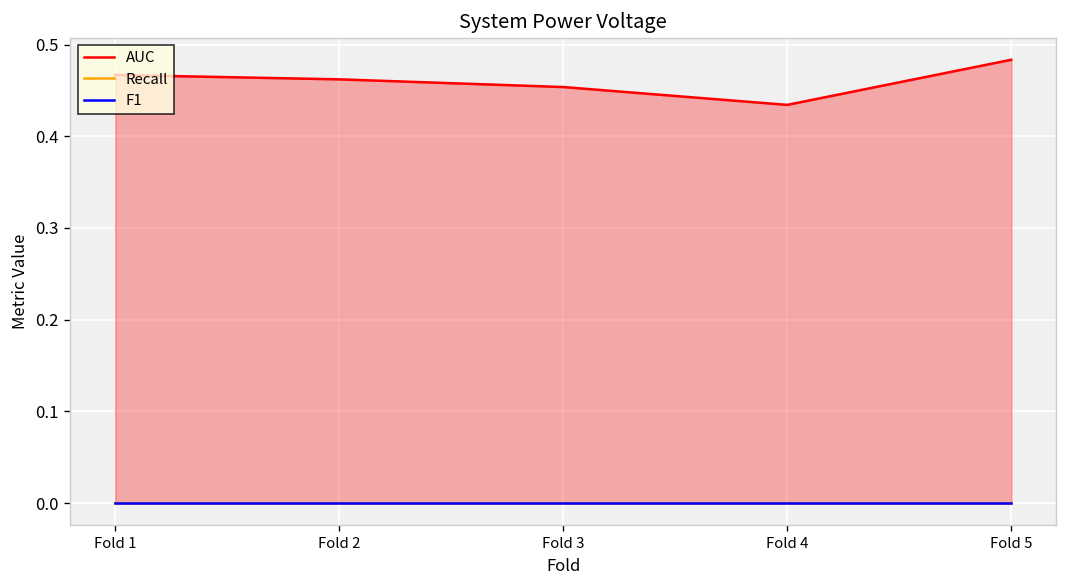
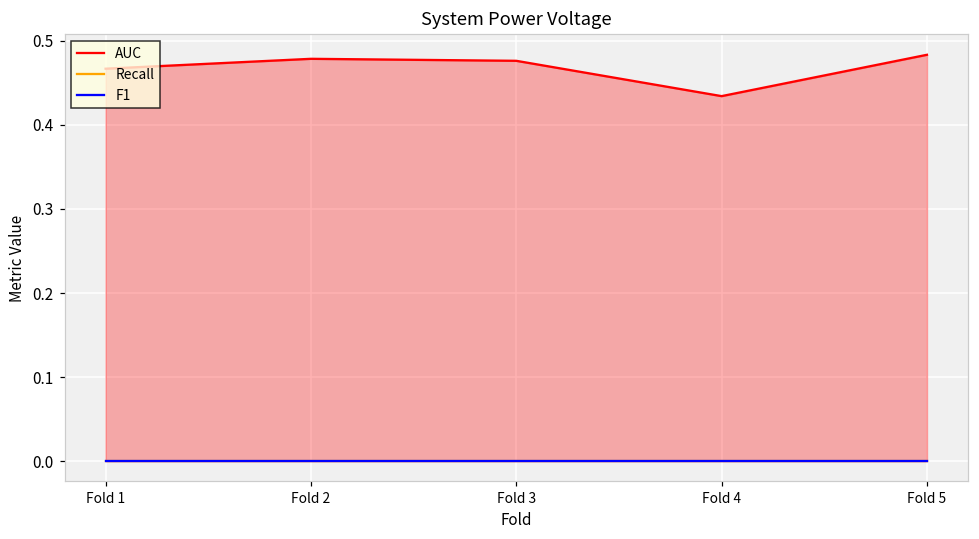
AUC, Fold 2: 0.46 -> 0.48
AUC, Fold 3: 0.45 -> 0.48
